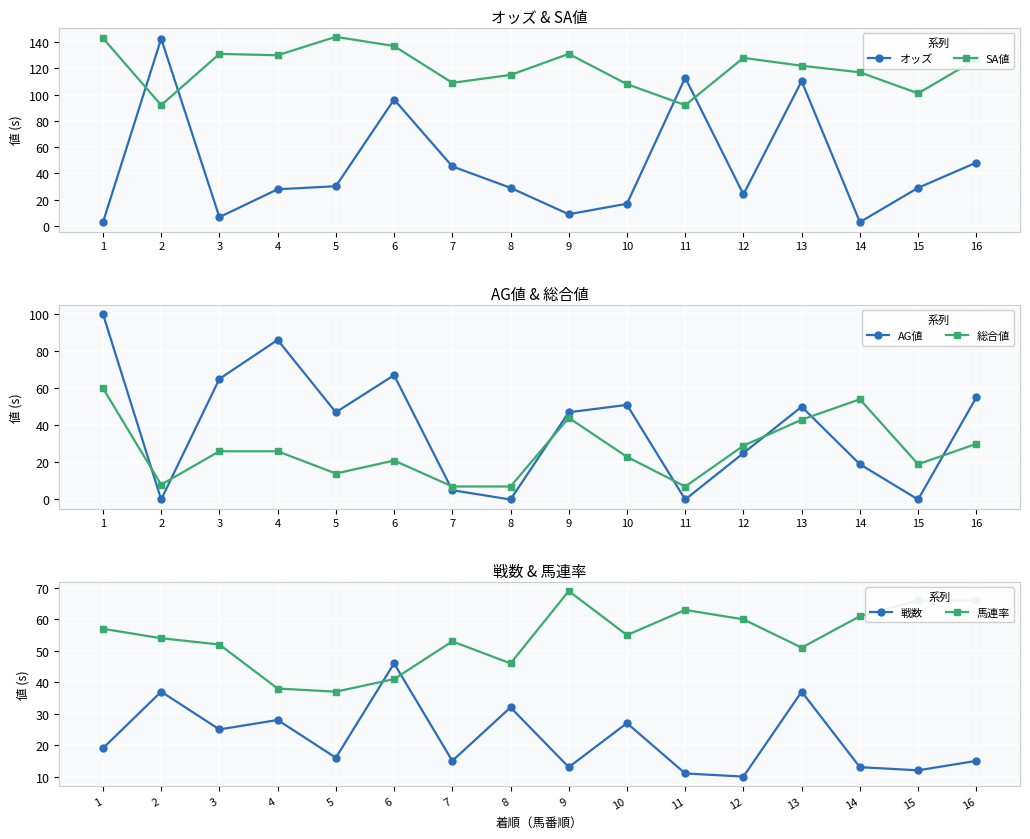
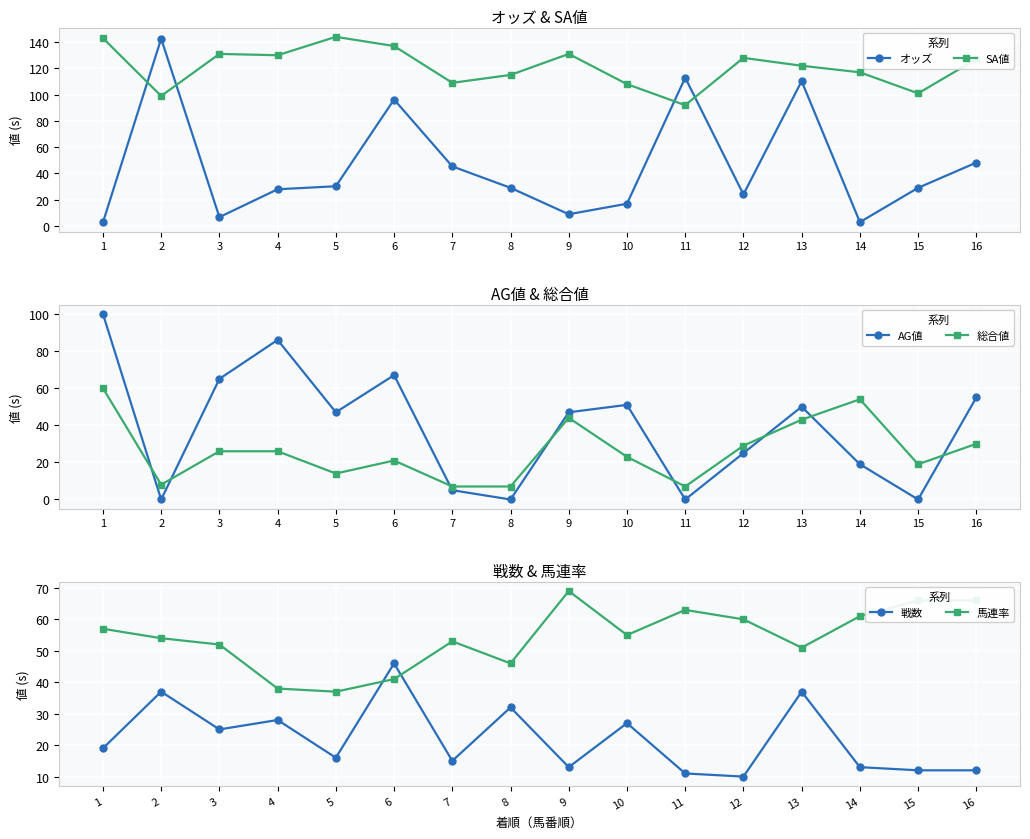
オッズ & SA値, SA値, 2: 92 -> 99
戦数 & 馬連率, 戦数, 16: 15 -> 12
